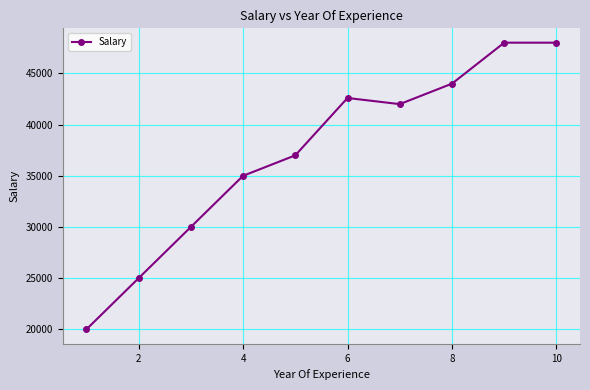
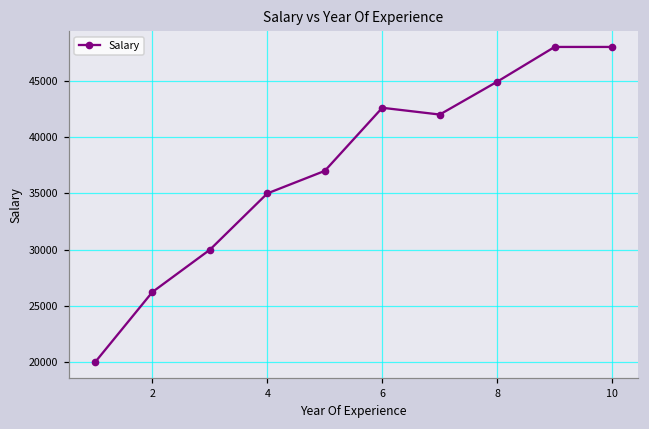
2: 25000 -> 26200
8: 44000 -> 44900
